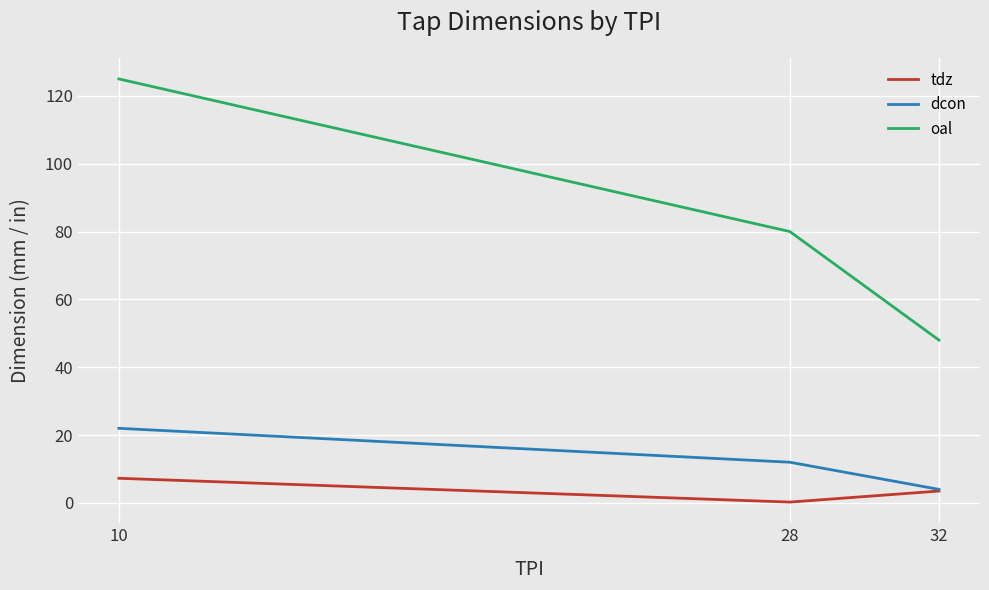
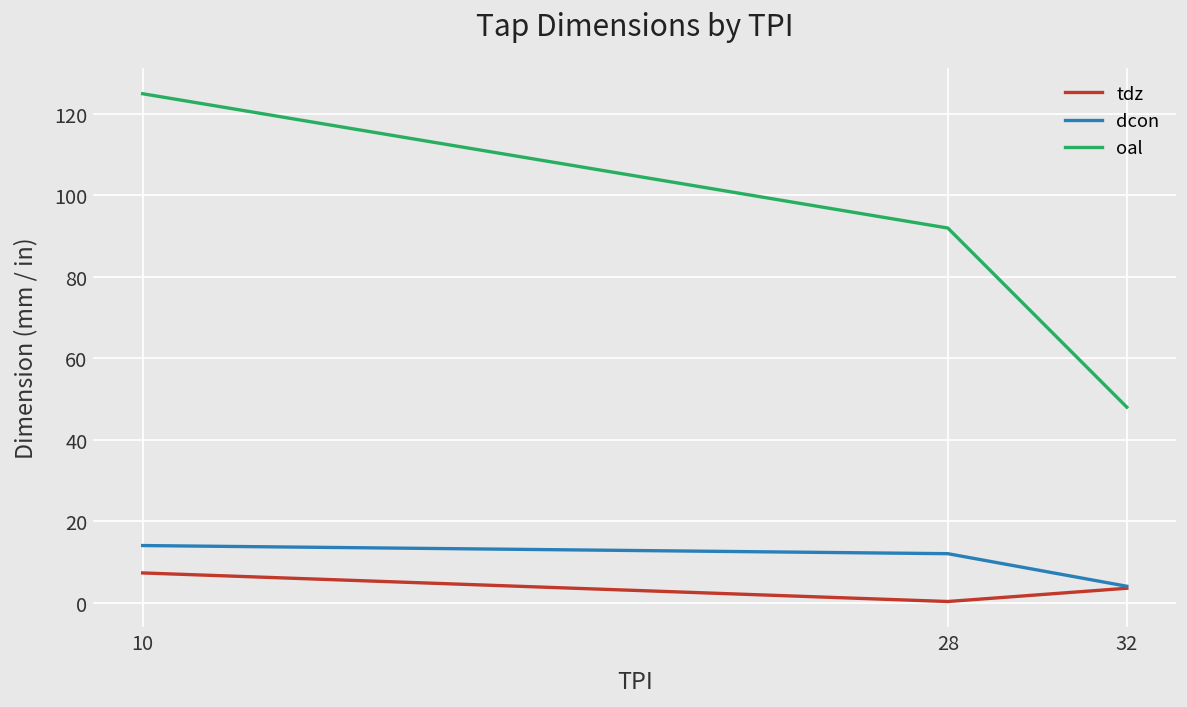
dcon, 10: 22 -> 14
oal, 28: 80 -> 92
